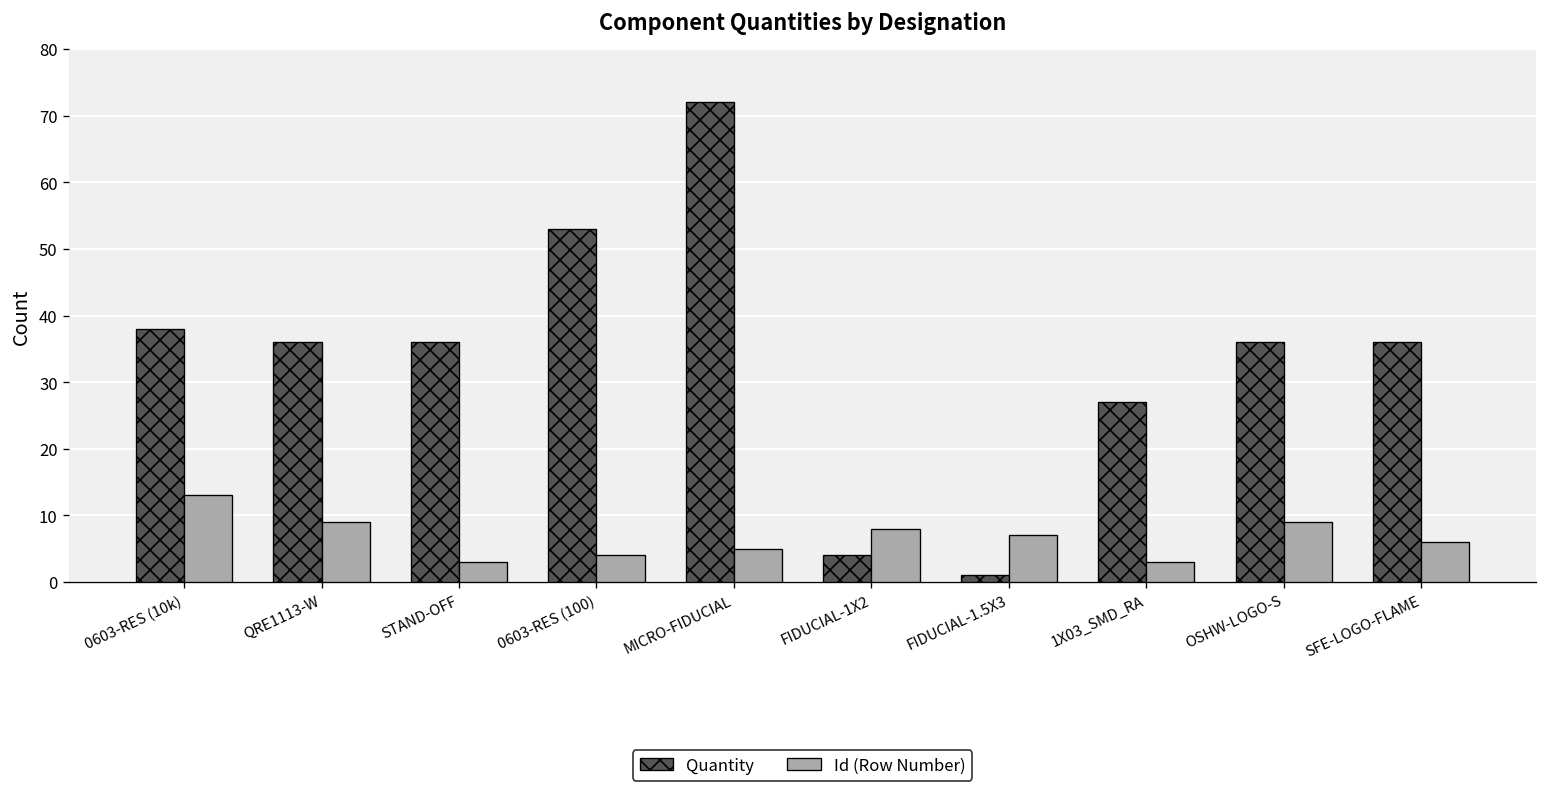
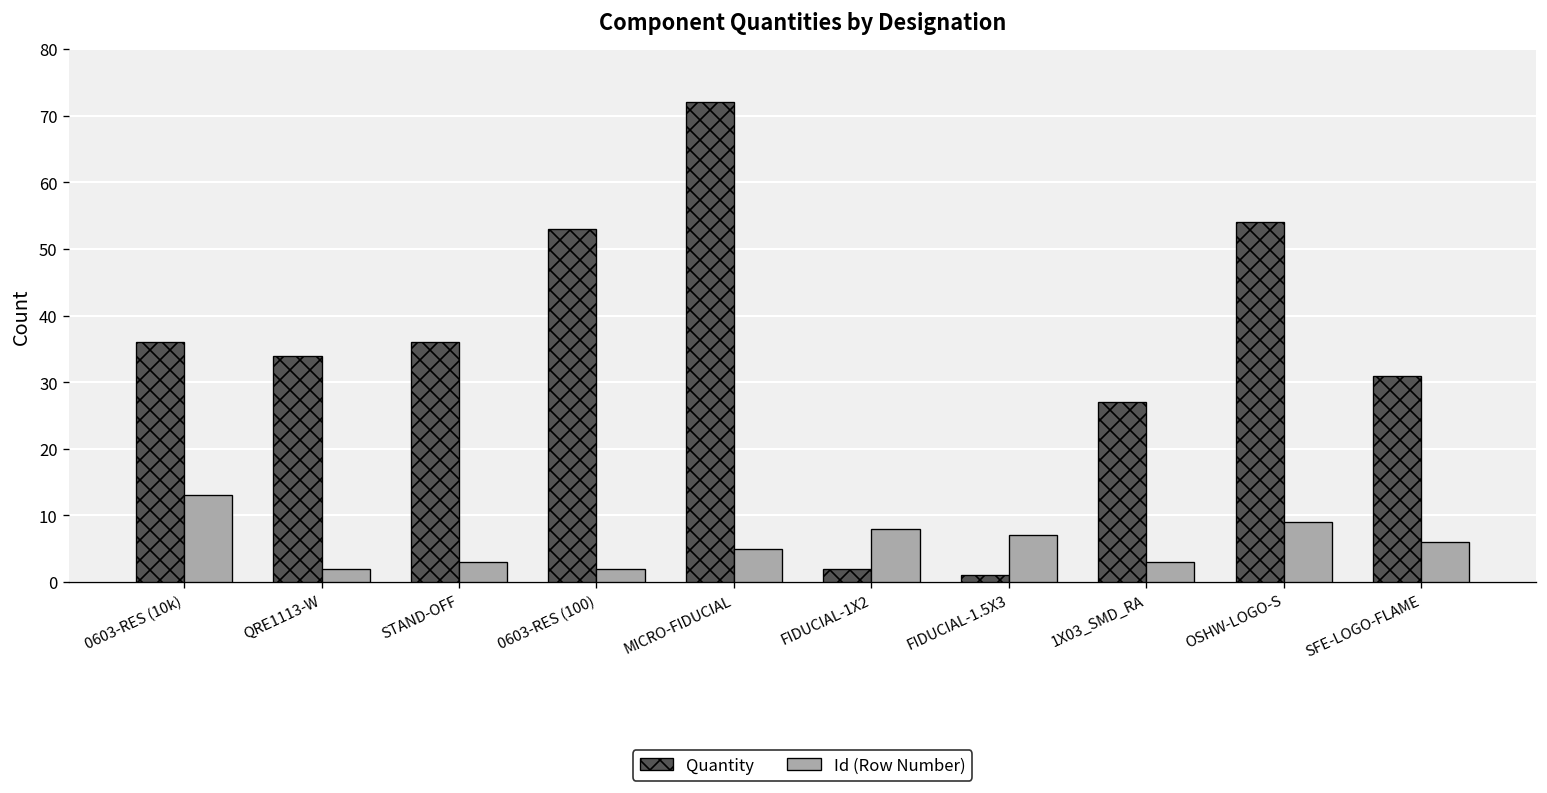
Quantity, 0603-RES (10k): 38 -> 36
Quantity, QRE1113-W: 36 -> 34
Id (Row Number), QRE1113-W: 9 -> 2
Id (Row Number), 0603-RES (100): 4 -> 2
Quantity, FIDUCIAL-1X2: 4 -> 2
Quantity, OSHW-LOGO-S: 36 -> 54
Quantity, SFE-LOGO-FLAME: 36 -> 31
